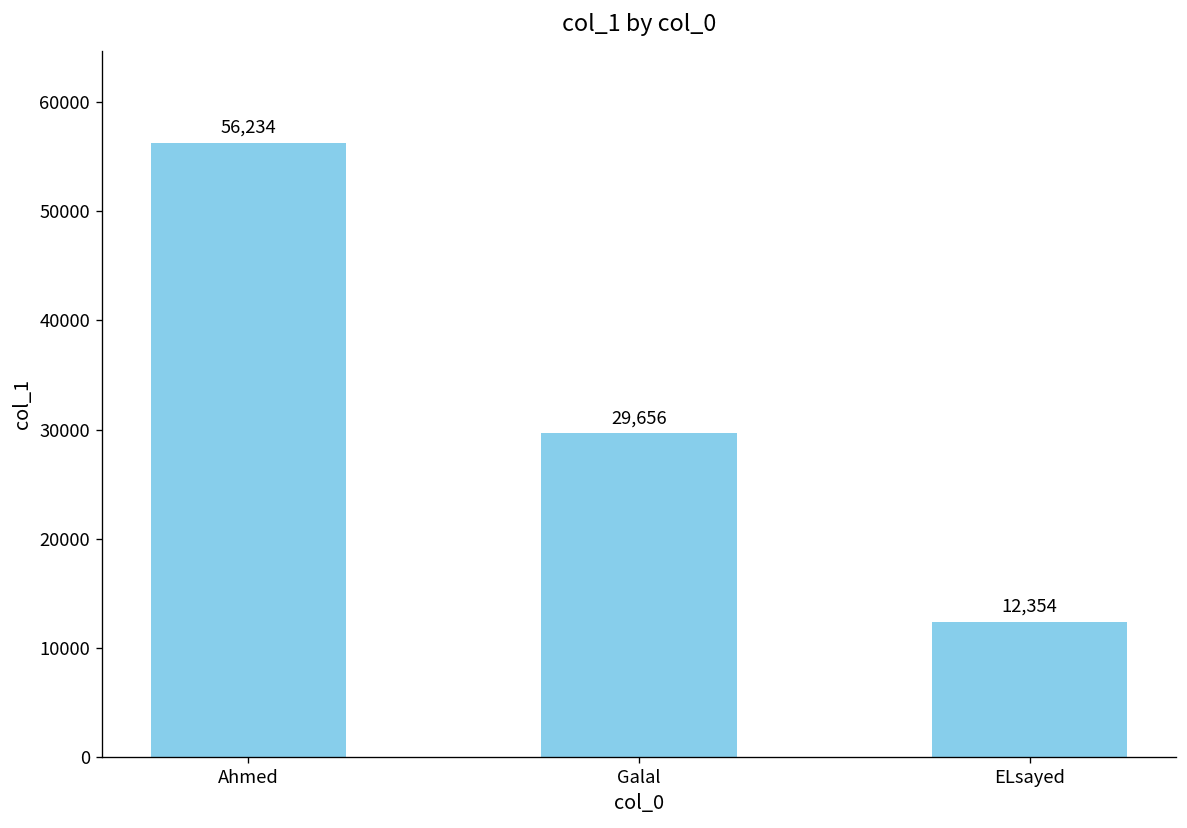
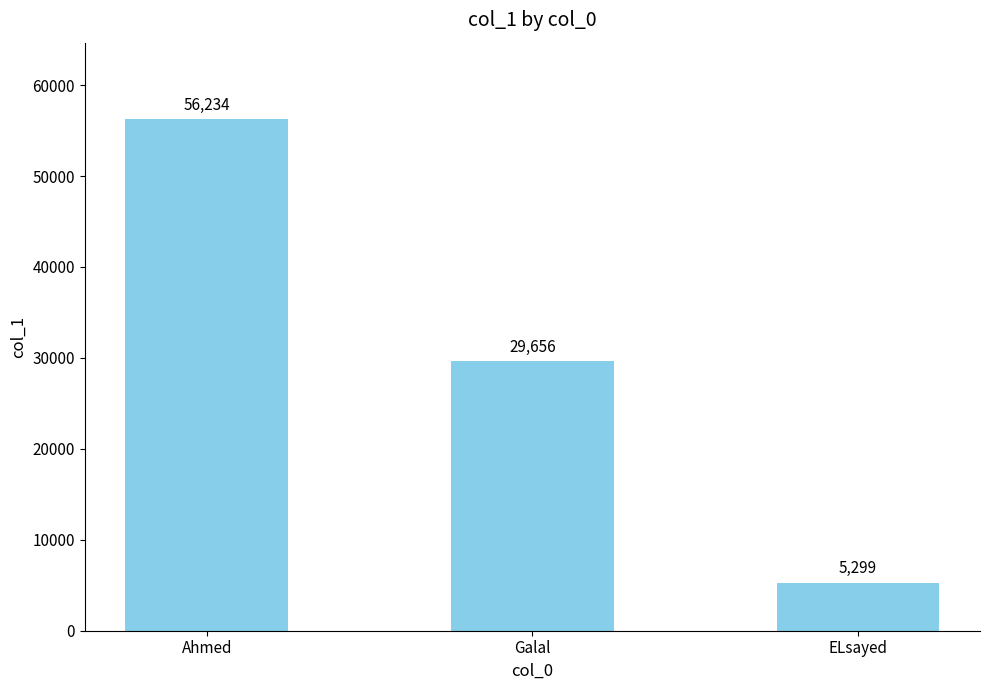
ELsayed: 12,354 -> 5,299
